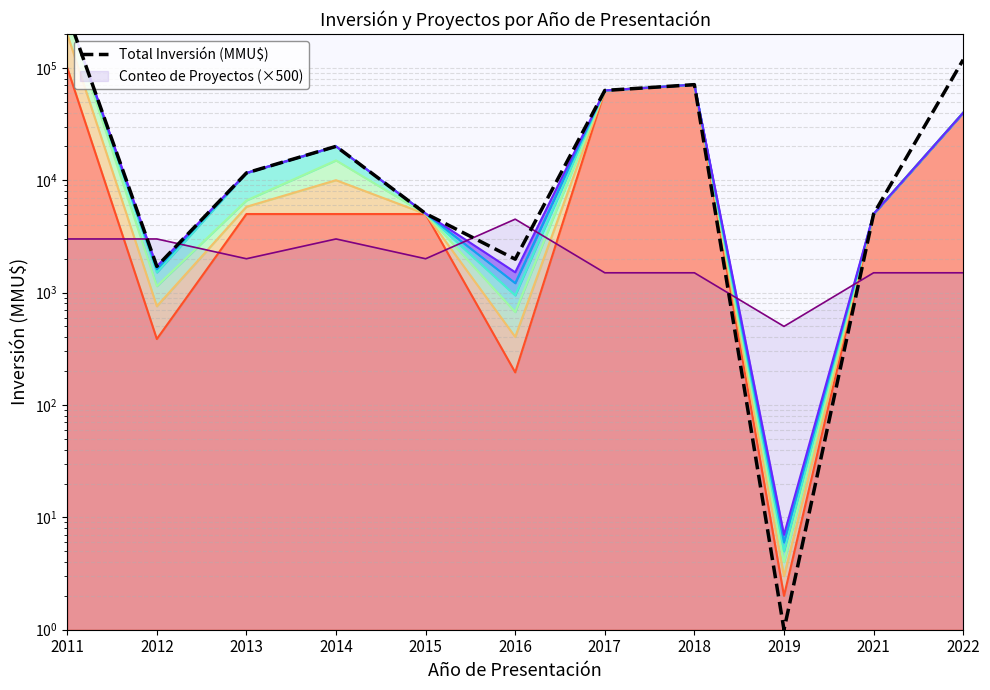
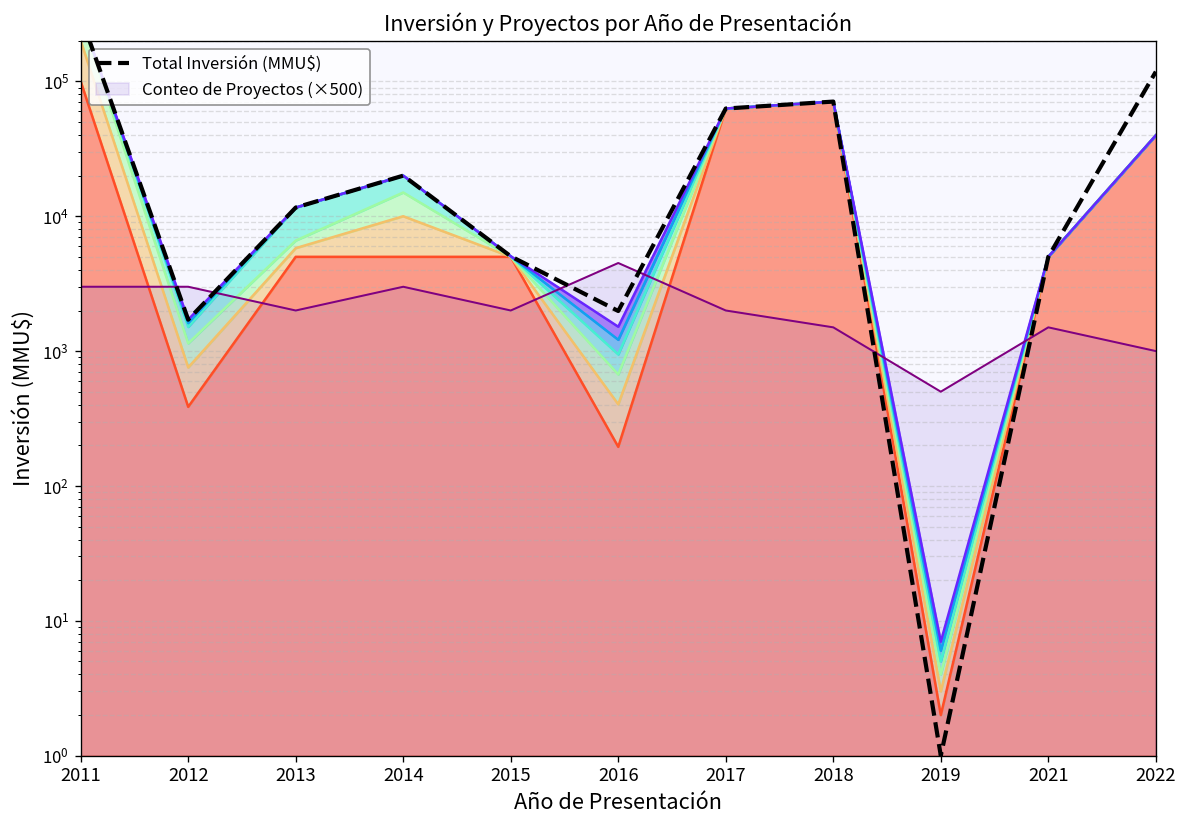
Conteo de Proyectos (×500), 2017: 1500 -> 2000
Conteo de Proyectos (×500), 2022: 1500 -> 1000
